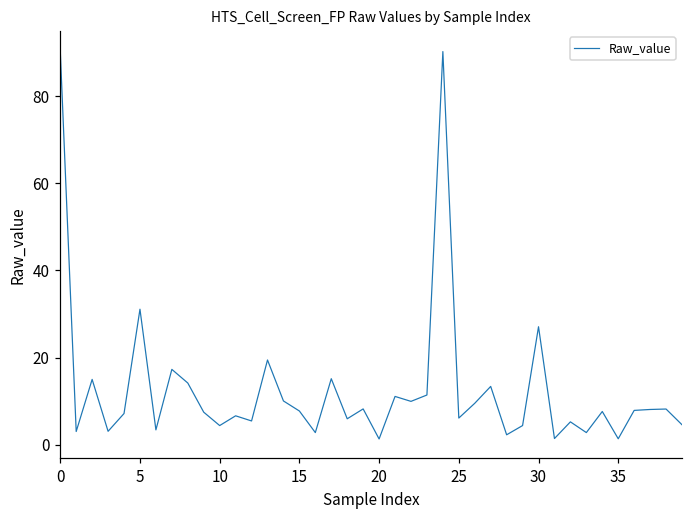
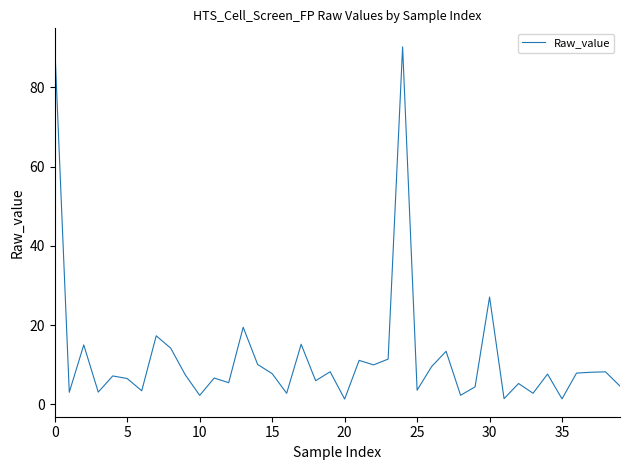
5: 31 -> 7
10: 4 -> 2
25: 6 -> 4
